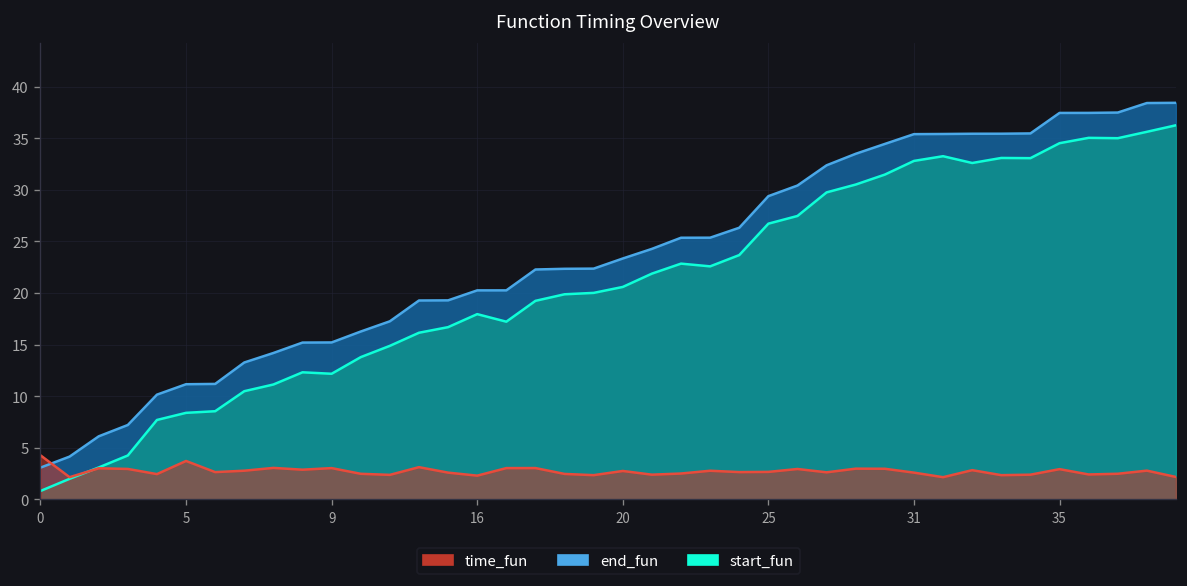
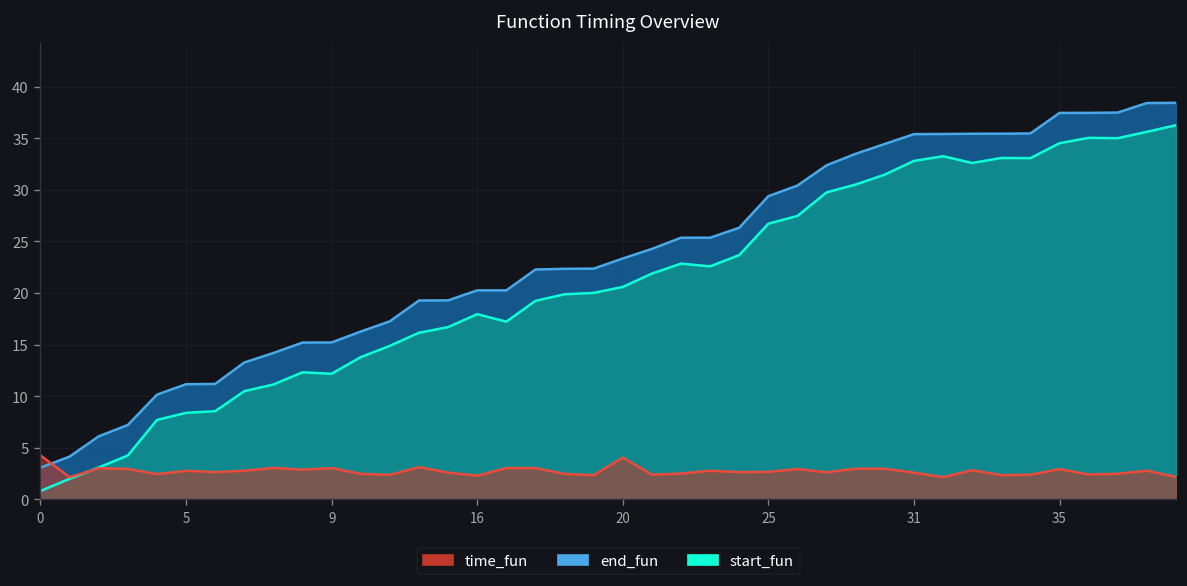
time_fun, 5: 4 -> 3
time_fun, 20: 3 -> 4
